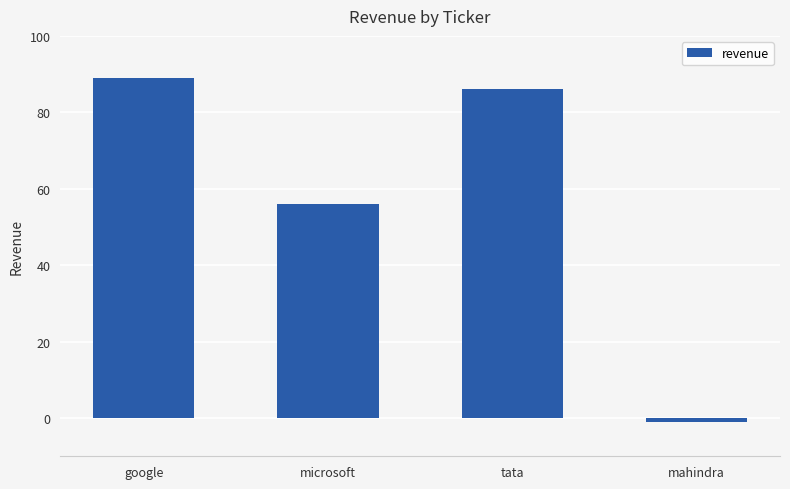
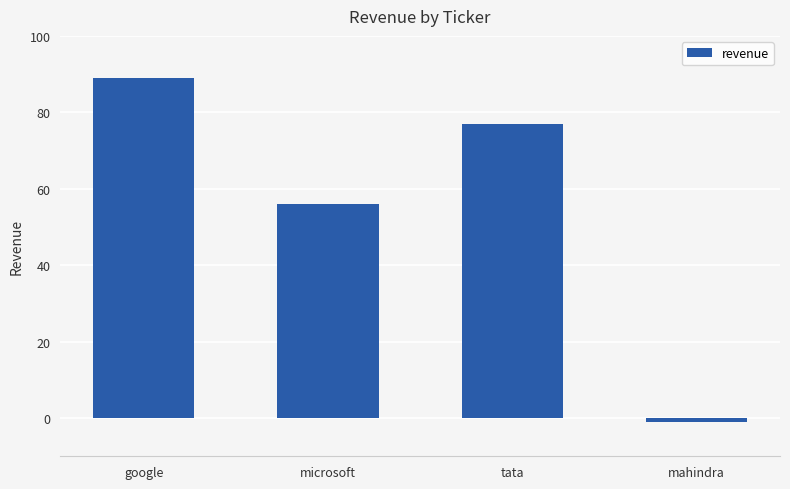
tata: 86 -> 77
